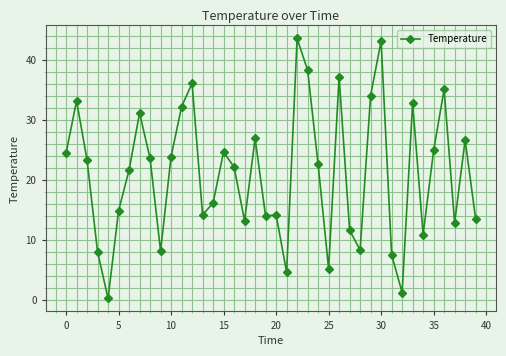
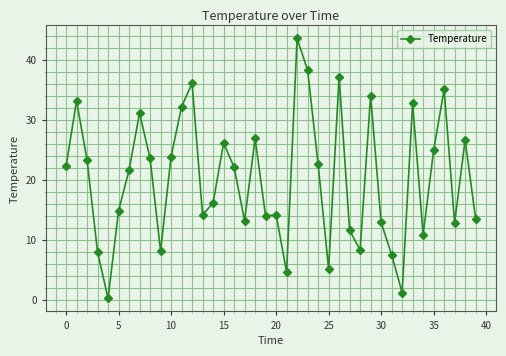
0: 24 -> 22
15: 25 -> 26
30: 43 -> 13
